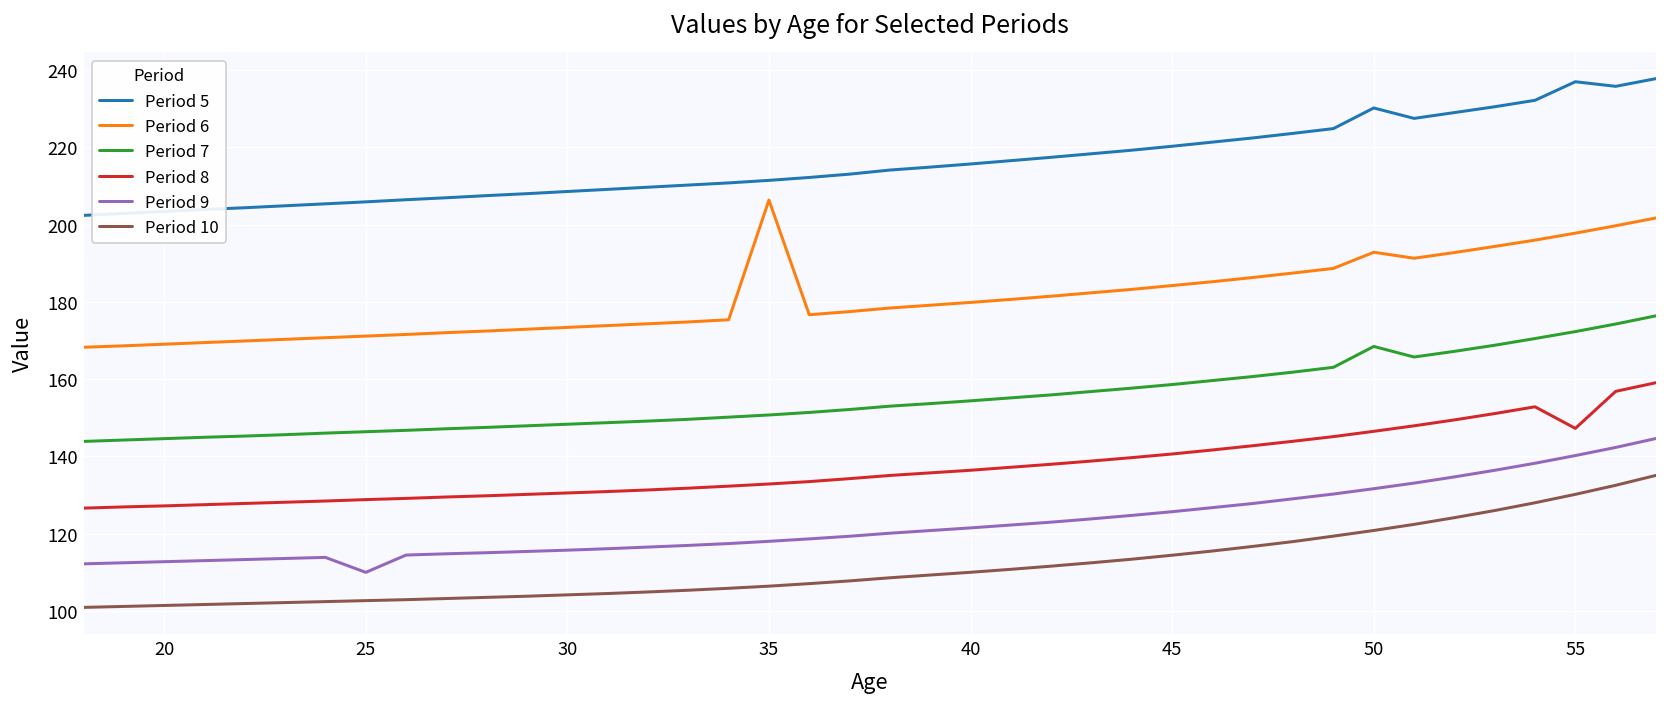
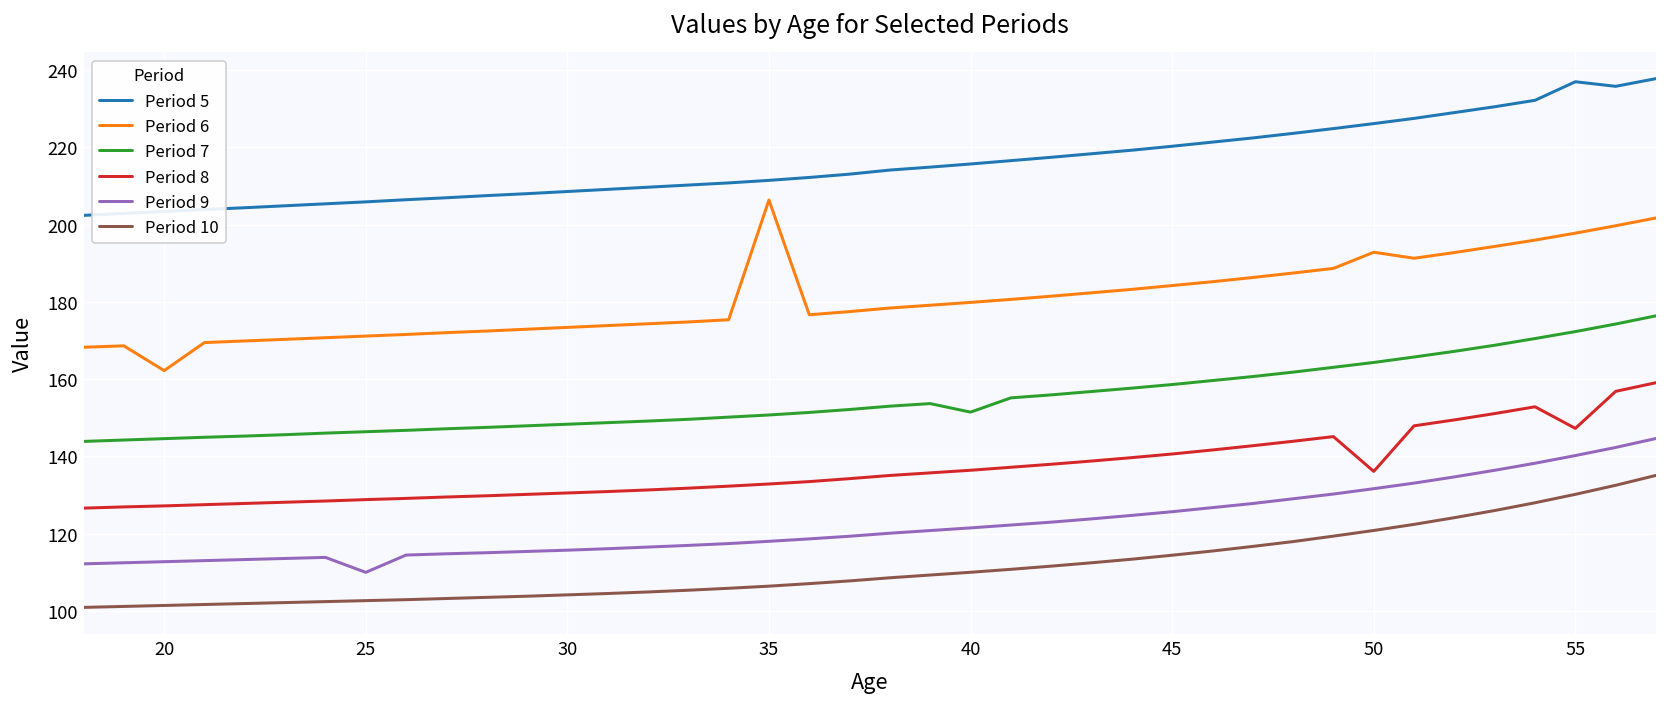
Period 6, 20: 169 -> 162
Period 7, 40: 154 -> 151
Period 5, 50: 230 -> 226
Period 7, 50: 168 -> 164
Period 8, 50: 146 -> 136
